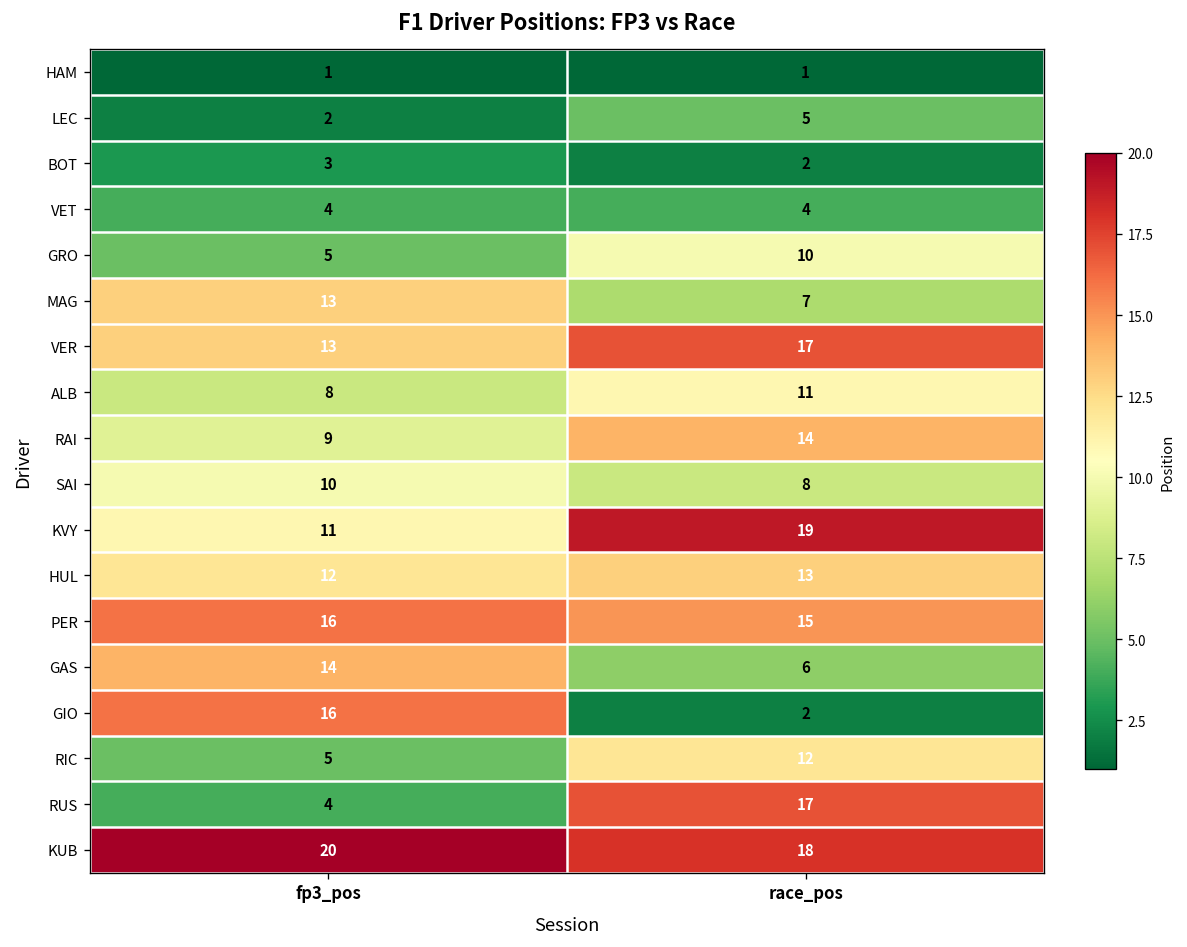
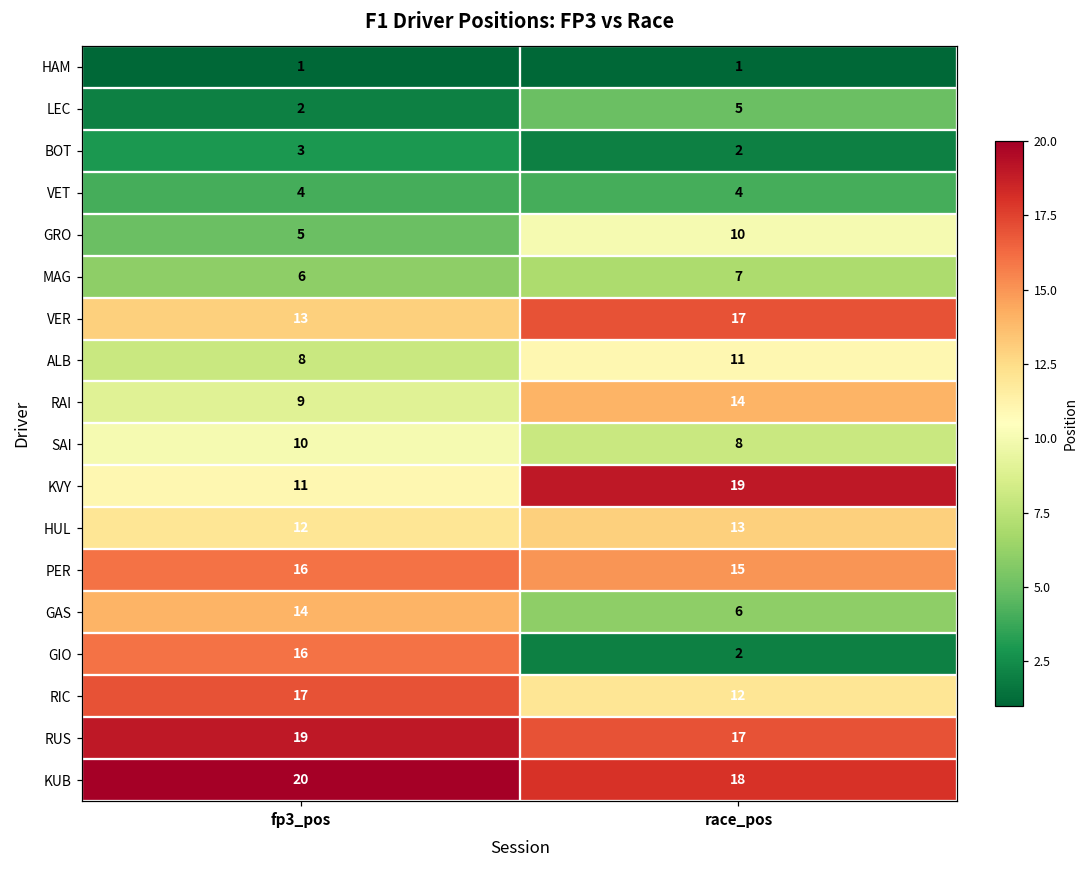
MAG, fp3_pos: 13 -> 6
RIC, fp3_pos: 5 -> 17
RUS, fp3_pos: 4 -> 19
